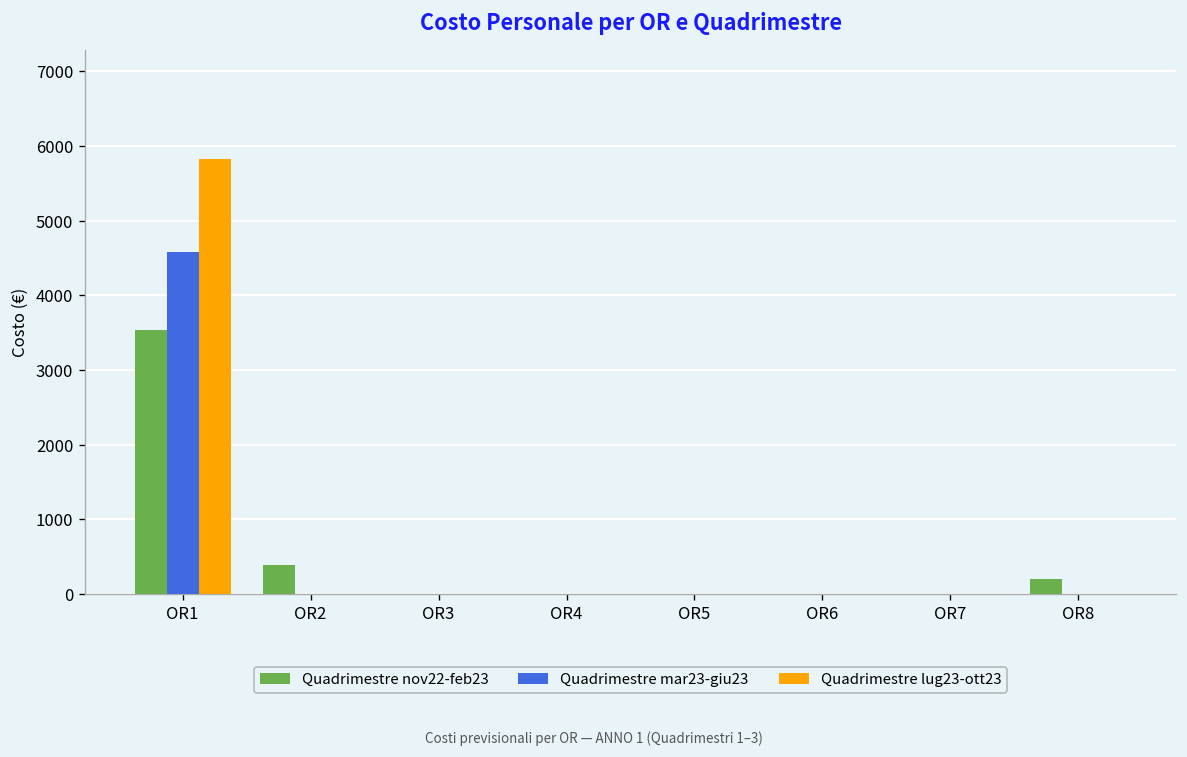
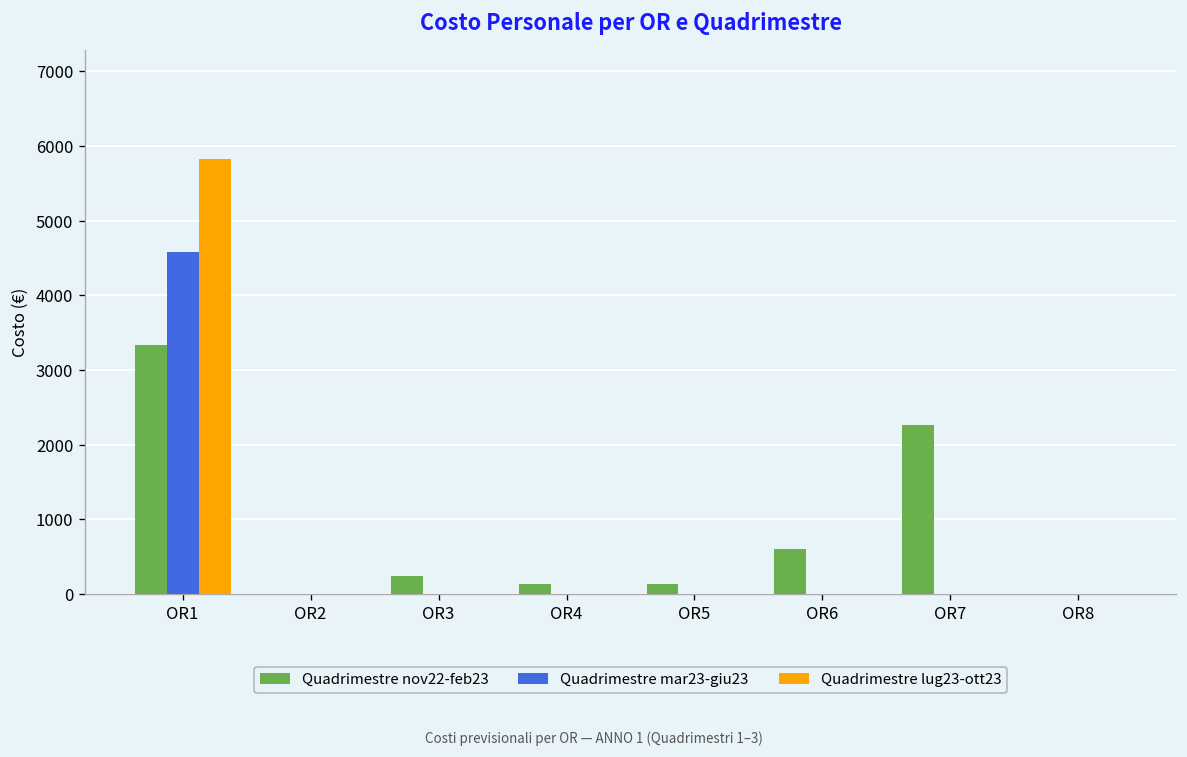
Quadrimestre nov22-feb23, OR1: 3500 -> 3300
Quadrimestre nov22-feb23, OR2: 400 -> 0
Quadrimestre nov22-feb23, OR3: 0 -> 200
Quadrimestre nov22-feb23, OR4: 0 -> 100
Quadrimestre nov22-feb23, OR5: 0 -> 100
Quadrimestre nov22-feb23, OR6: 0 -> 600
Quadrimestre nov22-feb23, OR7: 0 -> 2300
Quadrimestre nov22-feb23, OR8: 200 -> 0
